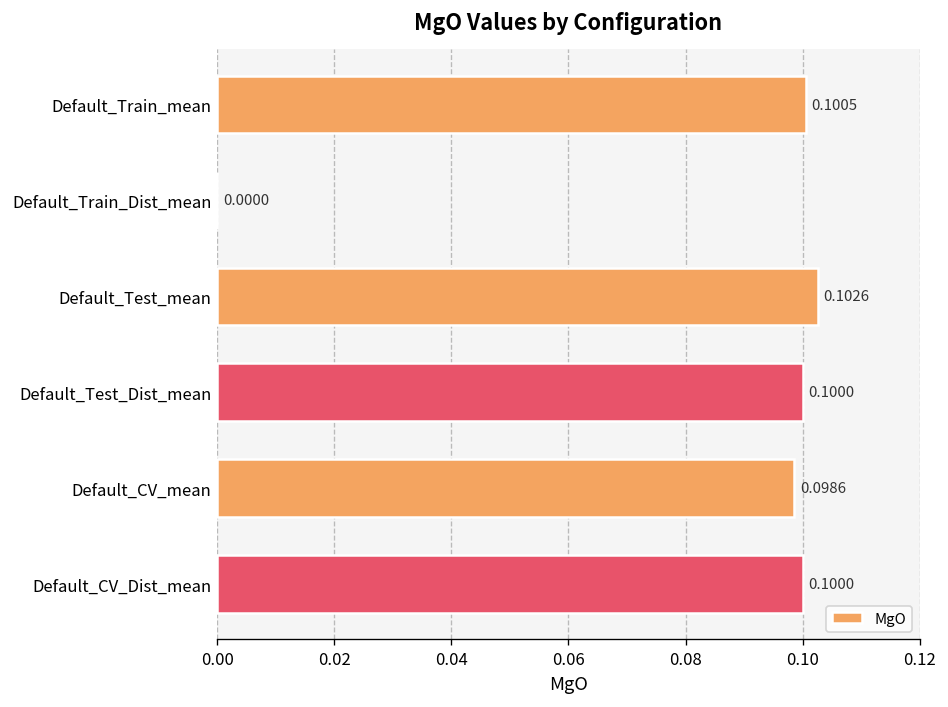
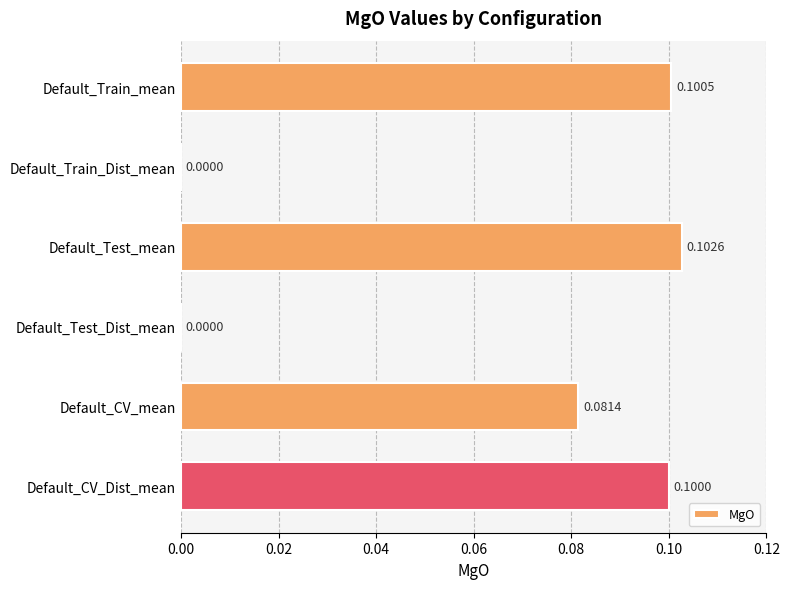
Default_Test_Dist_mean: 0.1000 -> 0.0000
Default_CV_mean: 0.0986 -> 0.0814
